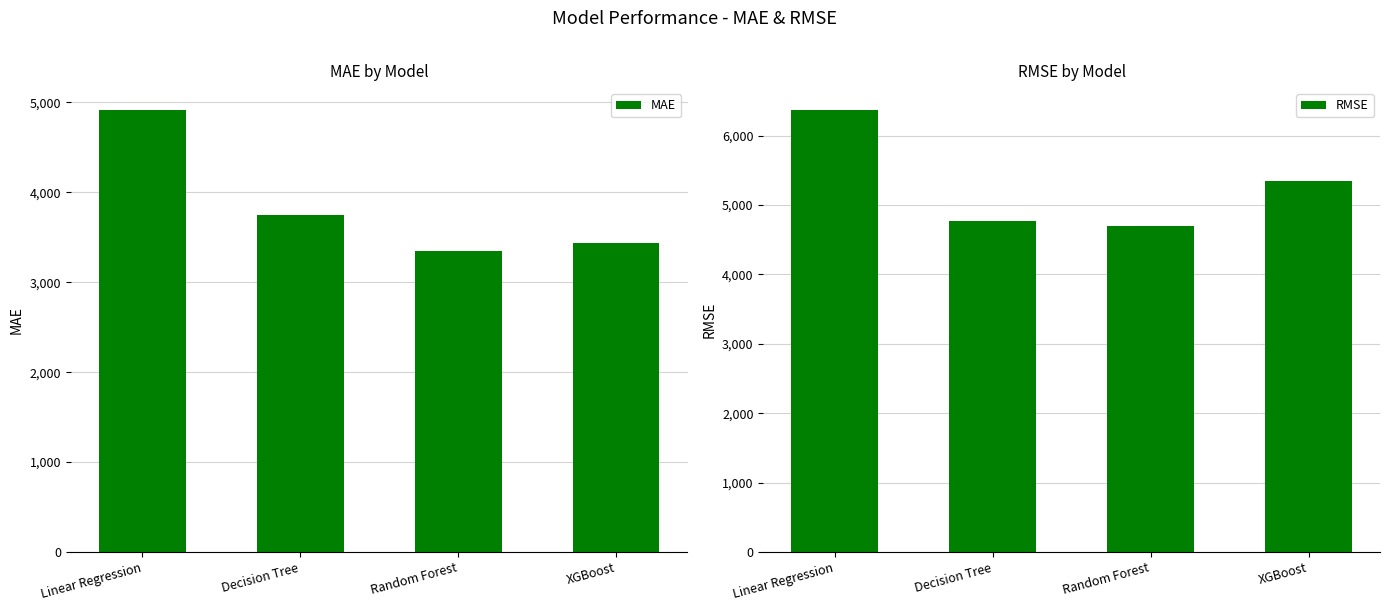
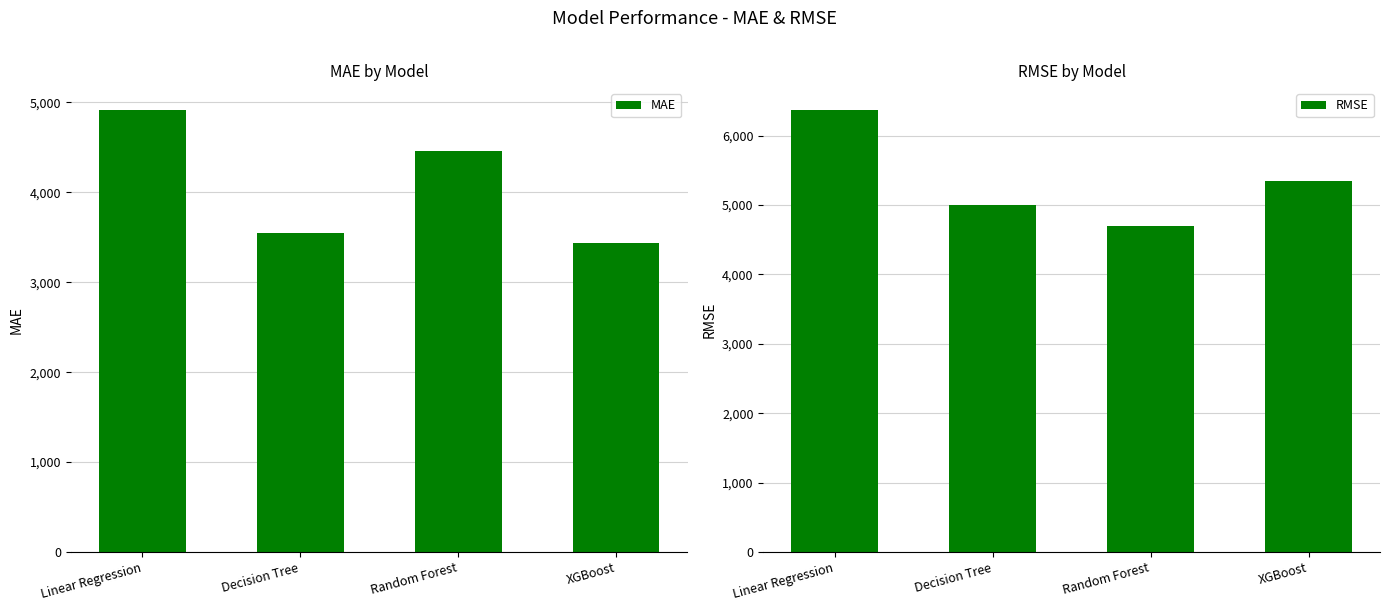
MAE by Model, Decision Tree: 3,700 -> 3,600
MAE by Model, Random Forest: 3,300 -> 4,500
RMSE by Model, Decision Tree: 4,800 -> 5,000
